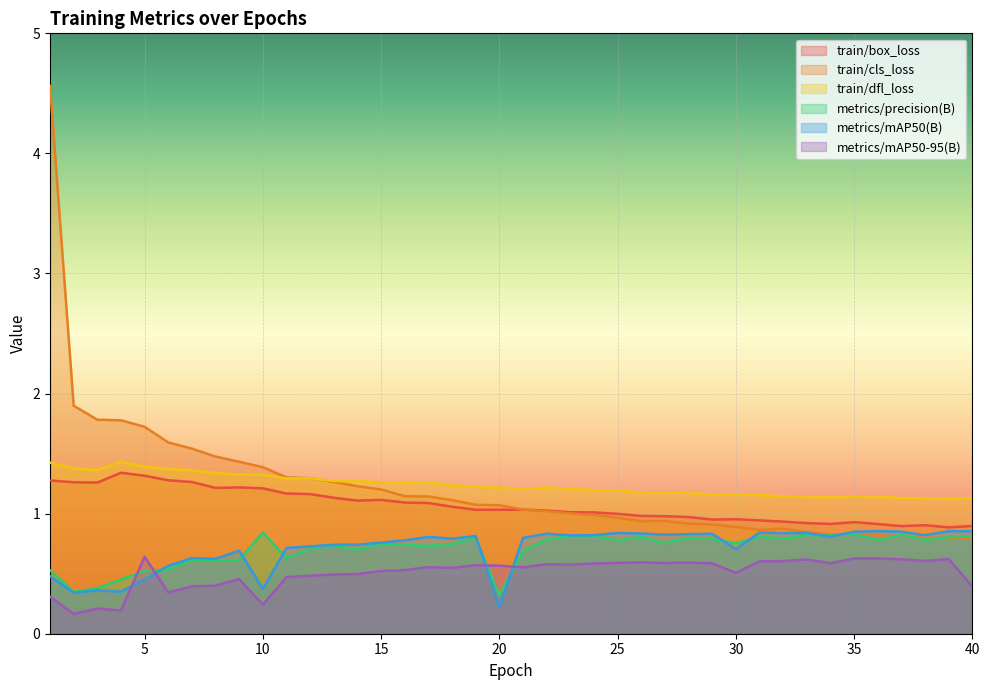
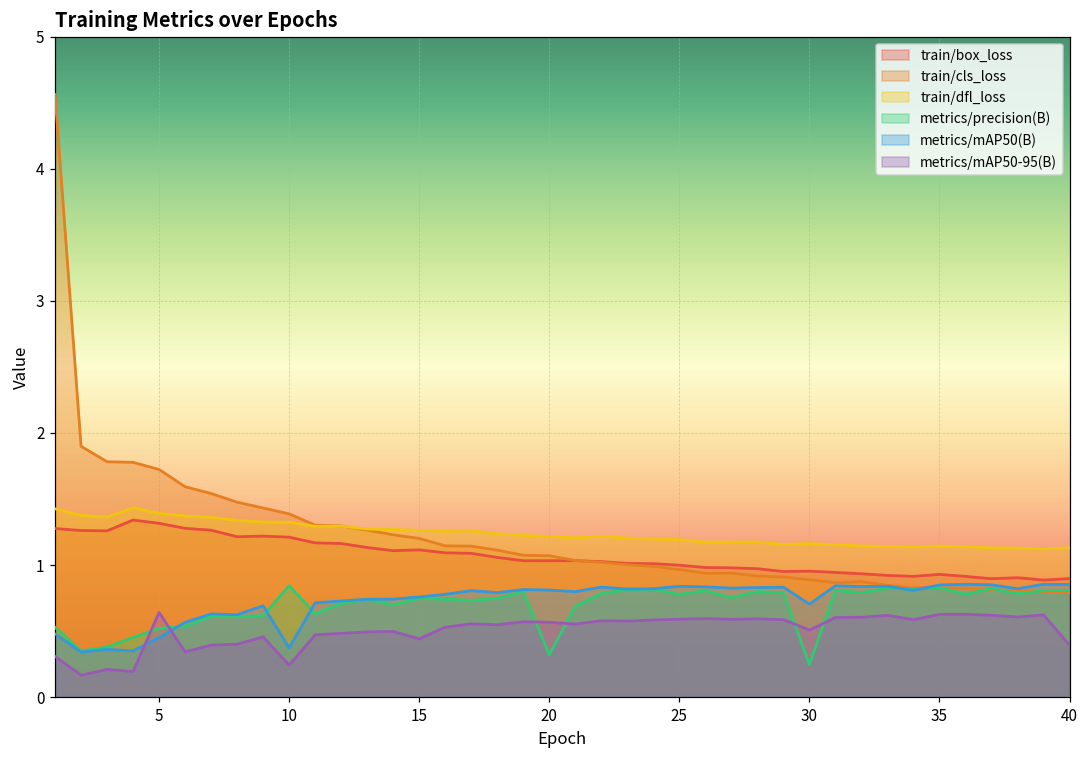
metrics/mAP50-95(B), 15: 0.52 -> 0.44
metrics/mAP50(B), 20: 0.22 -> 0.81
metrics/precision(B), 30: 0.75 -> 0.25
